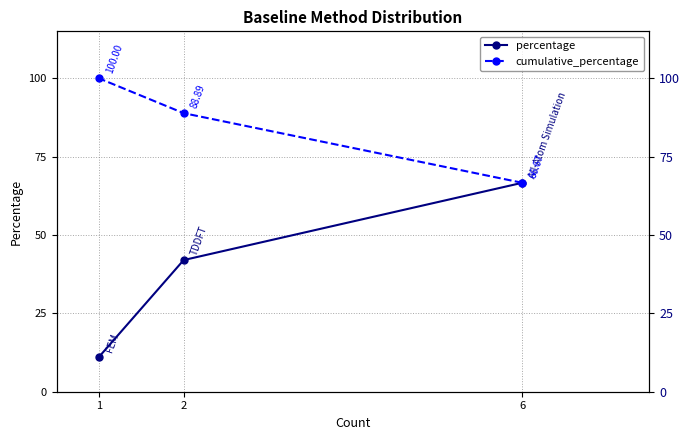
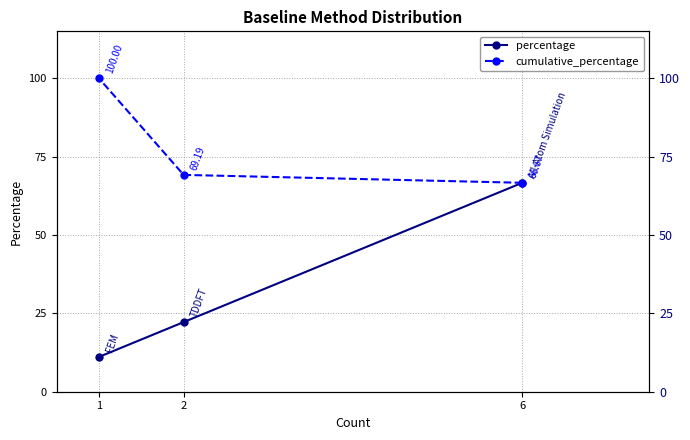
percentage, 2: 42 -> 22
cumulative_percentage, 2: 88.89 -> 69.19
